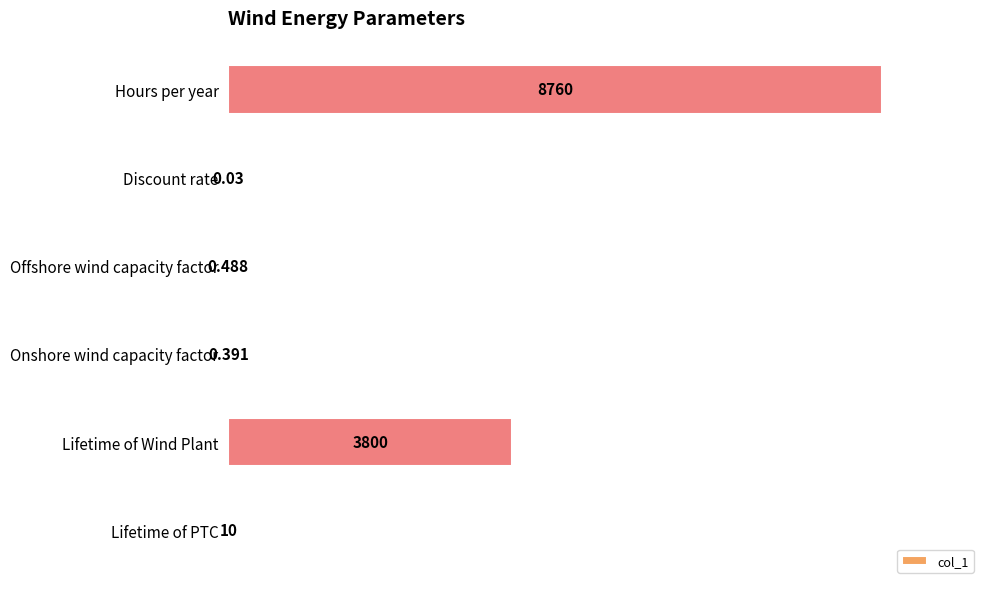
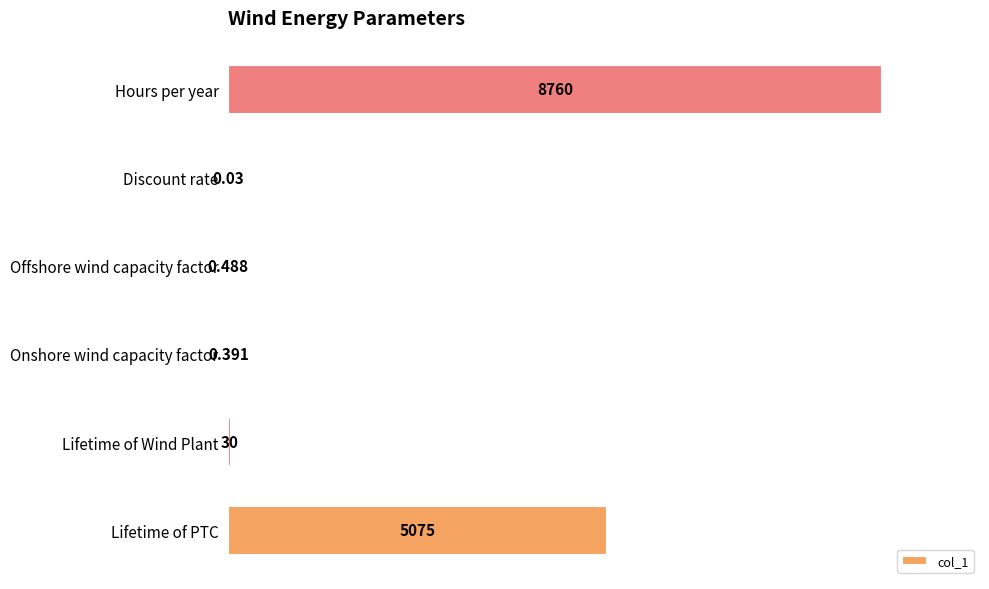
Lifetime of Wind Plant: 3800 -> 30
Lifetime of PTC: 10 -> 5075
